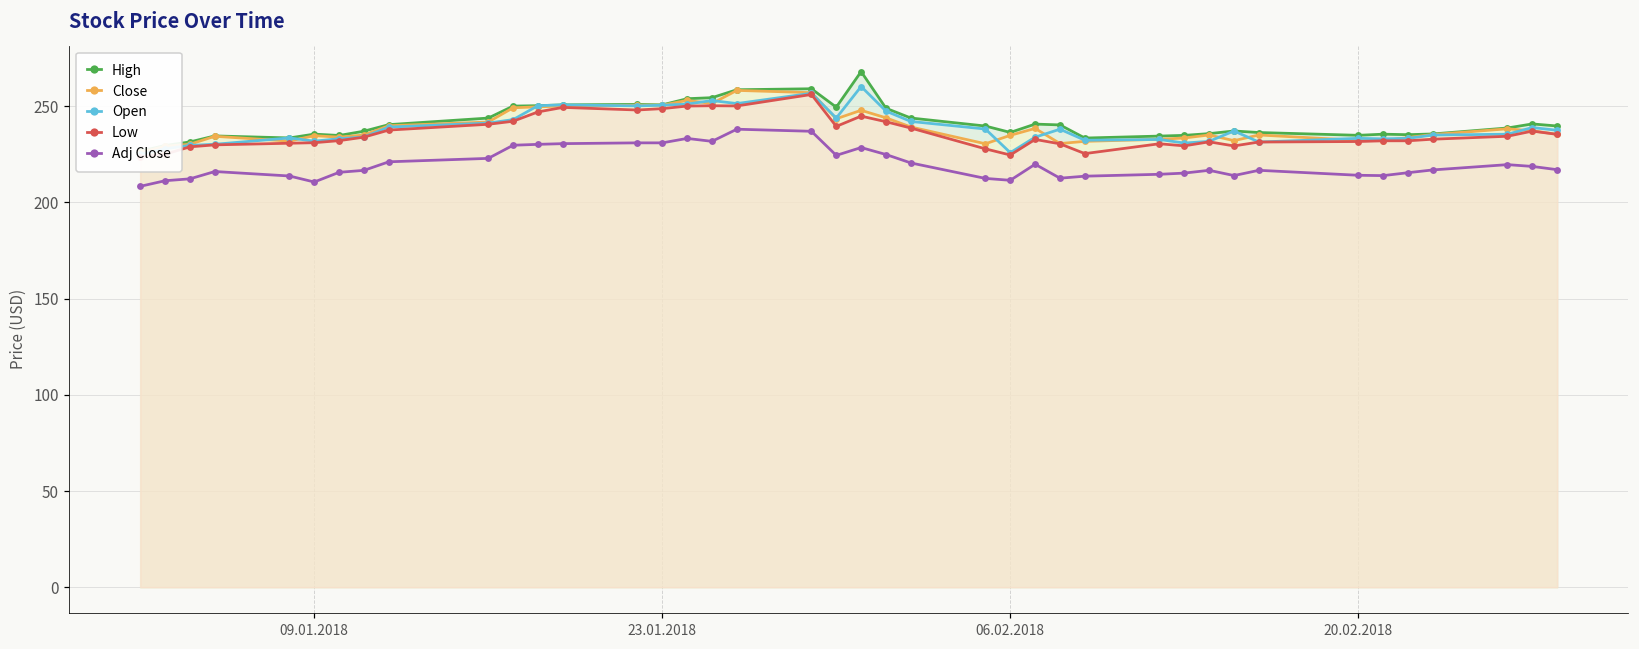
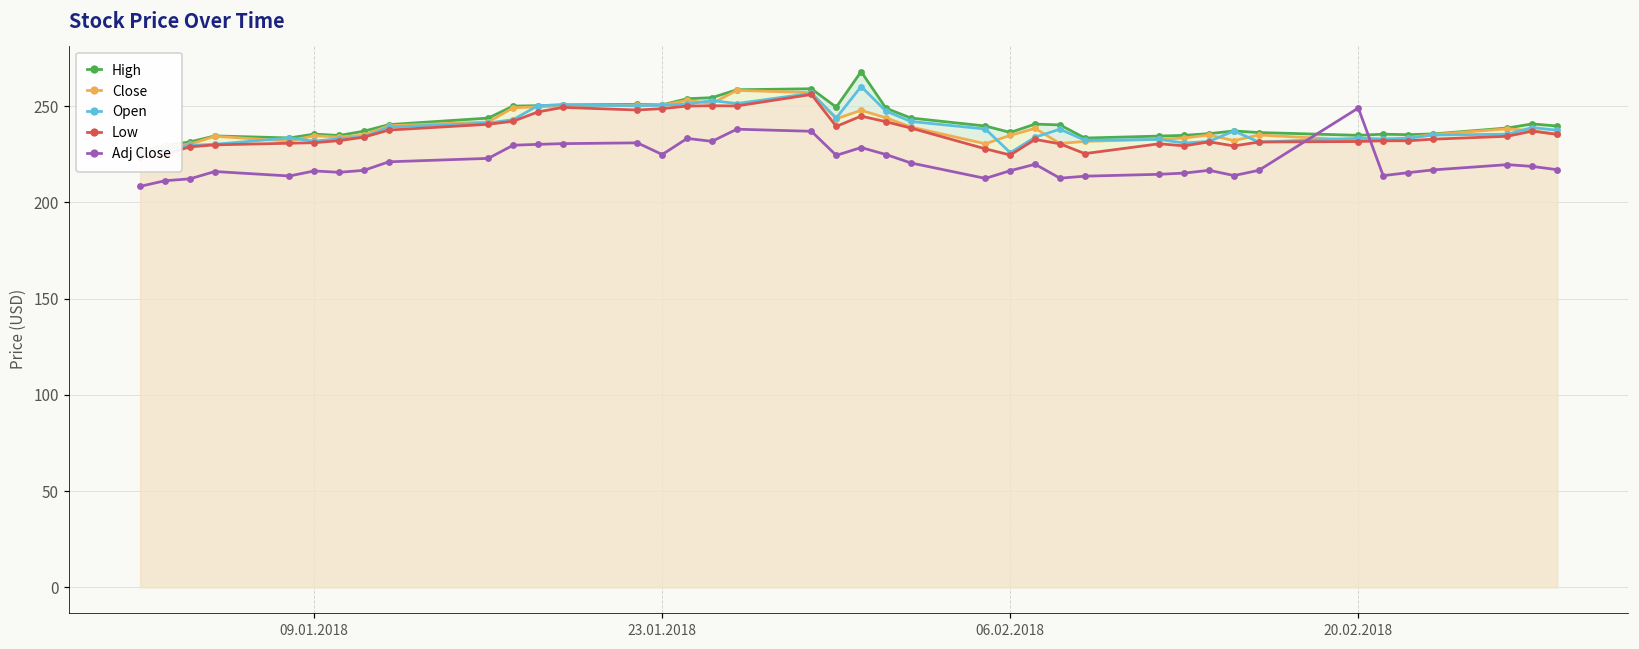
Adj Close, 09.01.2018: 211 -> 216
Adj Close, 23.01.2018: 231 -> 225
Adj Close, 06.02.2018: 211 -> 216
Adj Close, 20.02.2018: 214 -> 249
